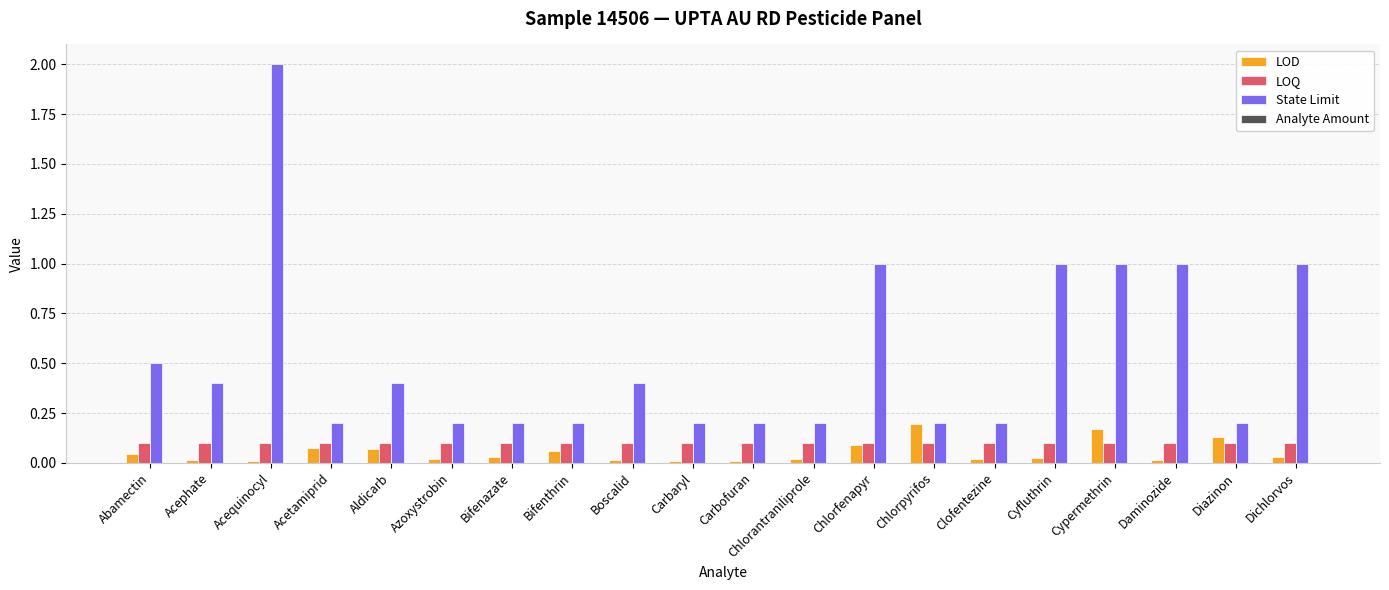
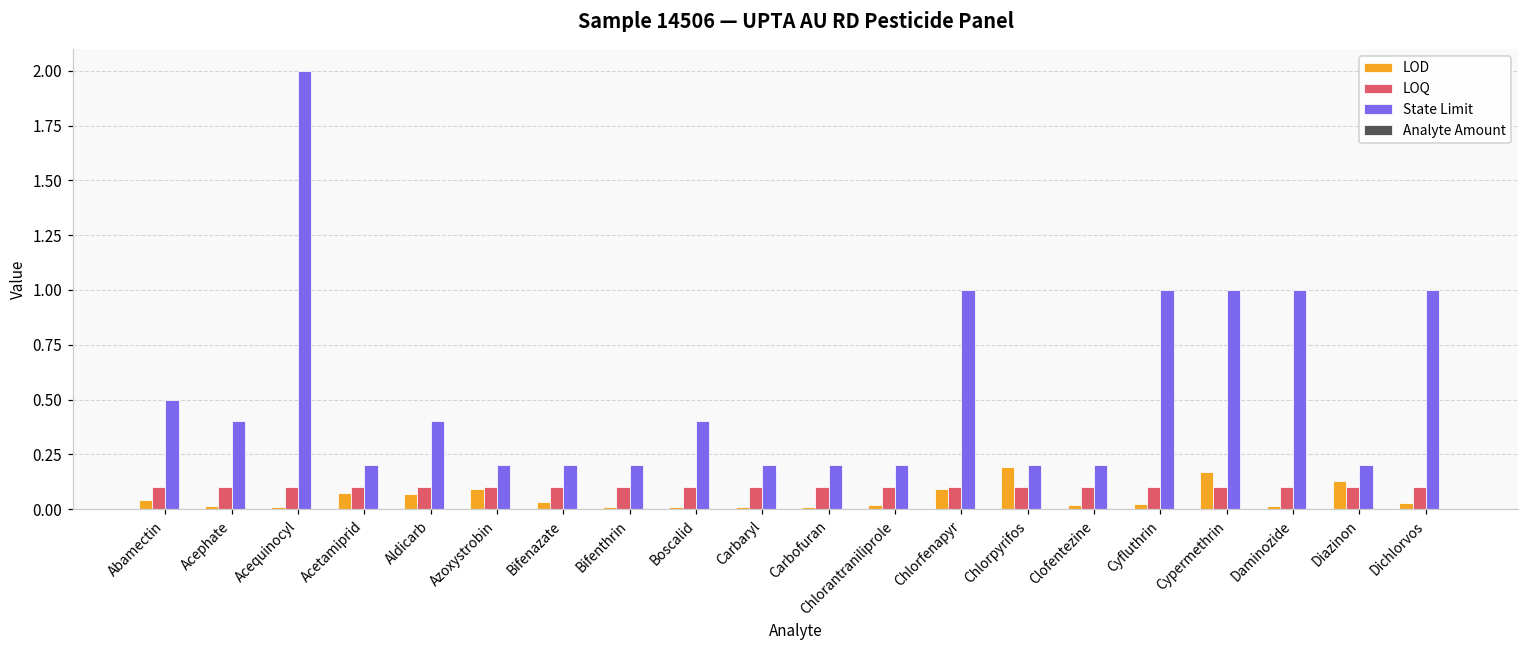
LOD, Azoxystrobin: 0.02 -> 0.09
LOD, Bifenthrin: 0.06 -> 0.01
